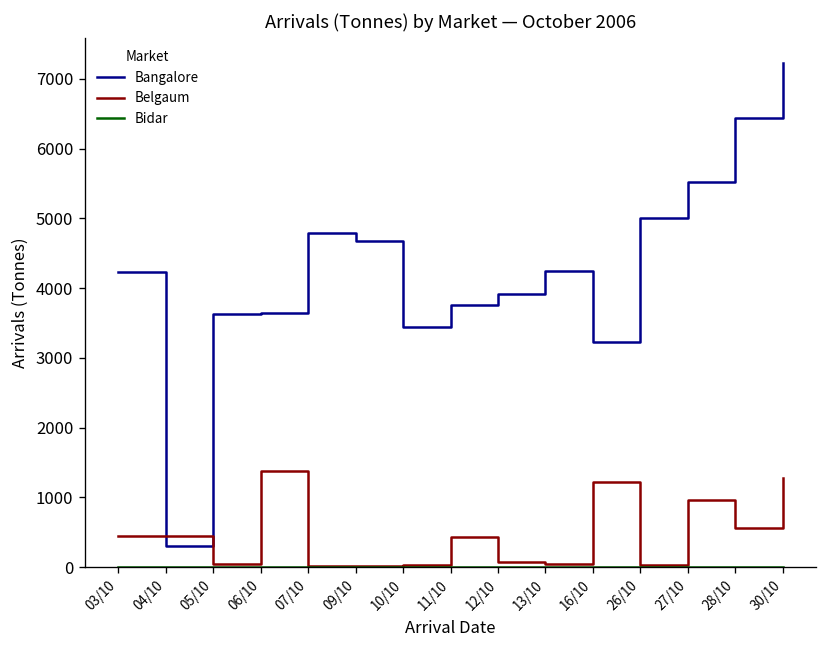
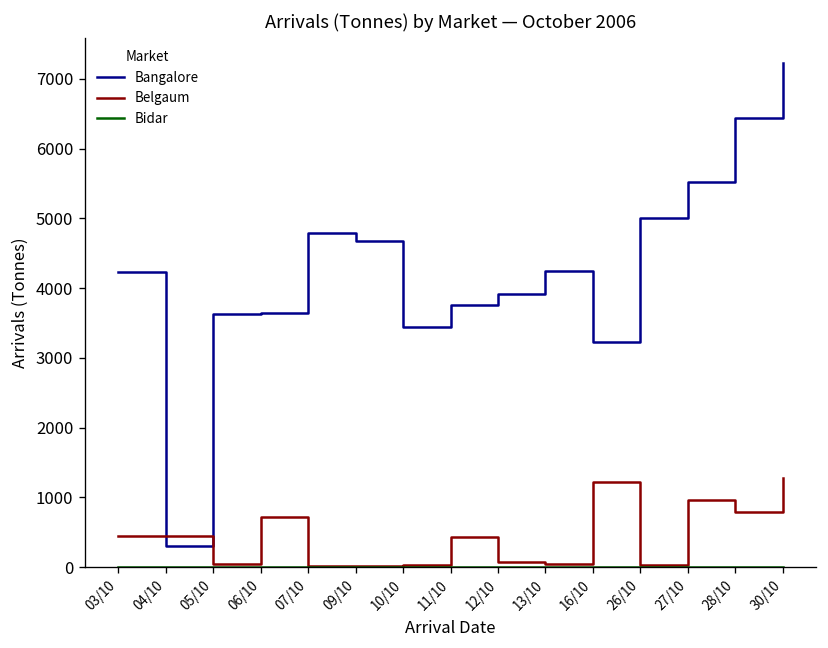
Belgaum, 06/10: 1400 -> 700
Belgaum, 28/10: 600 -> 800
